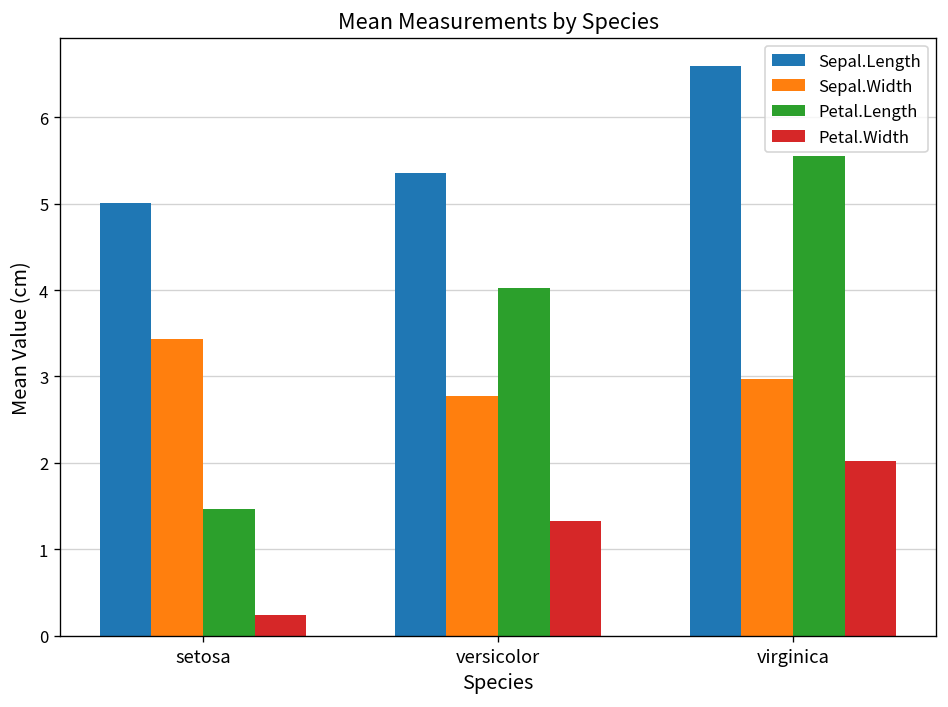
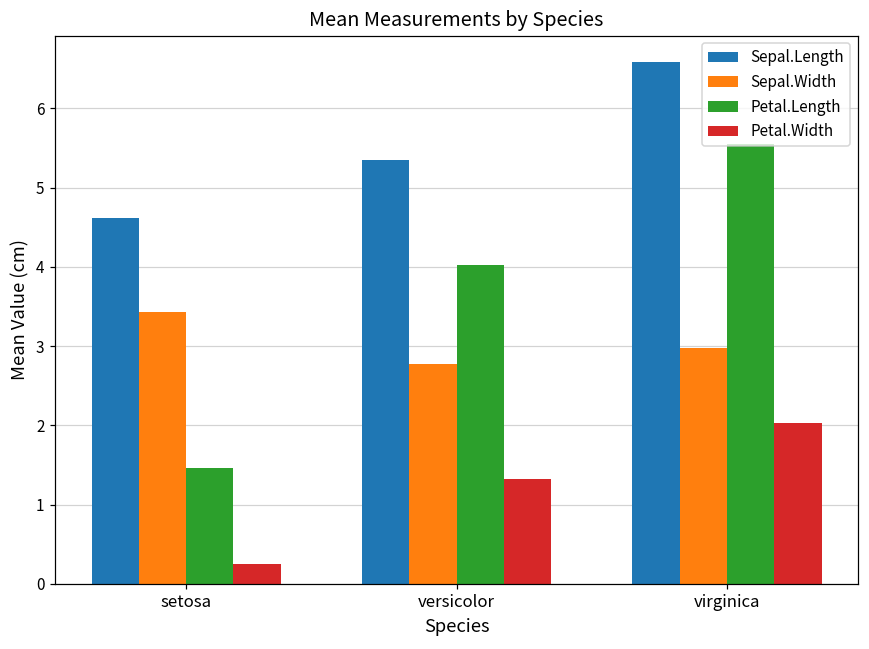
Sepal.Length, setosa: 5.0 -> 4.6
